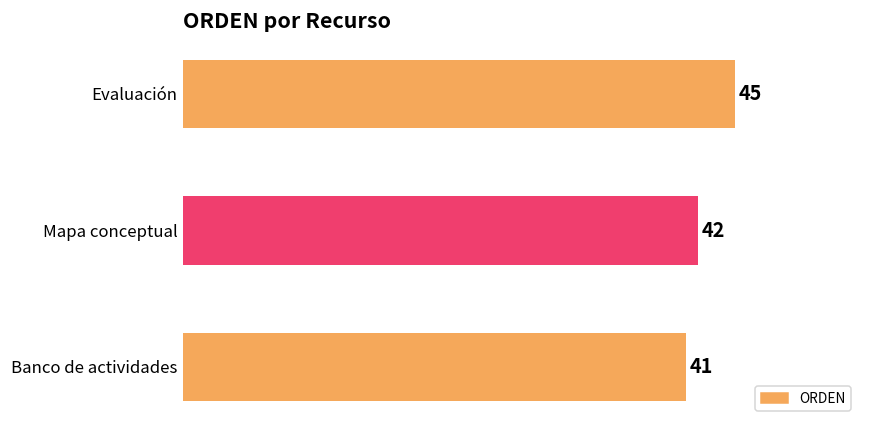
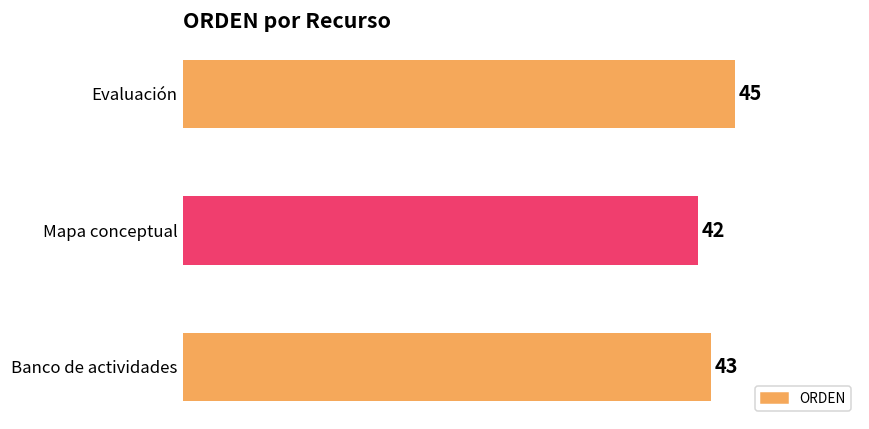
Banco de actividades: 41 -> 43
